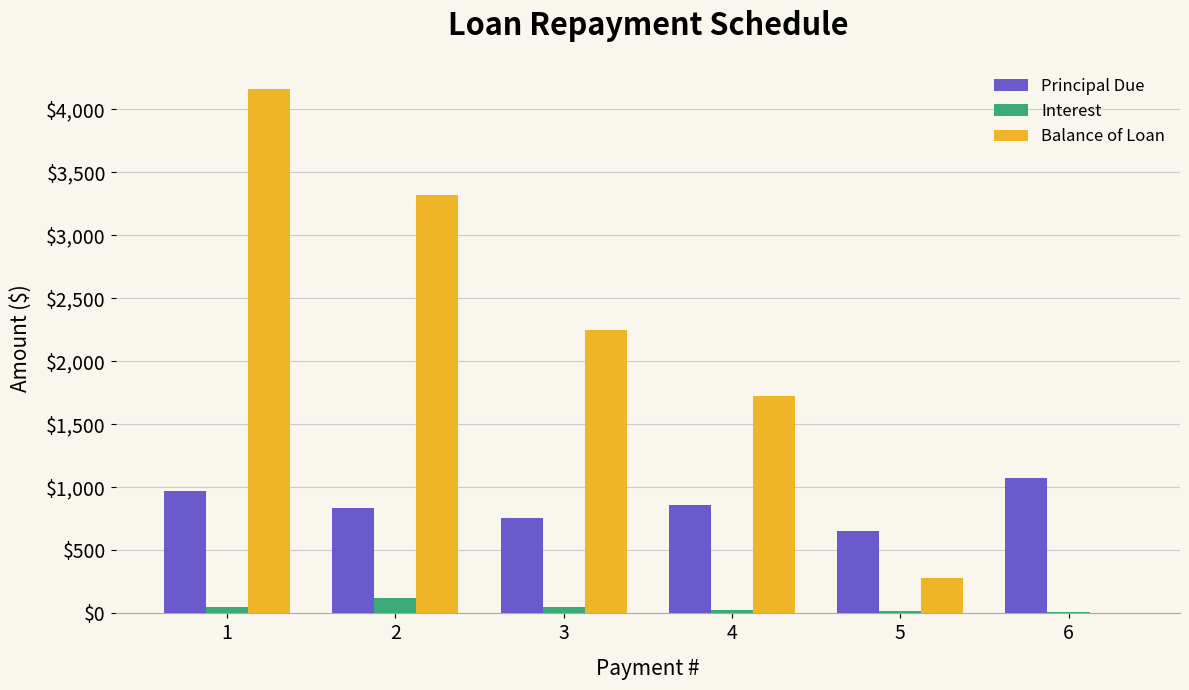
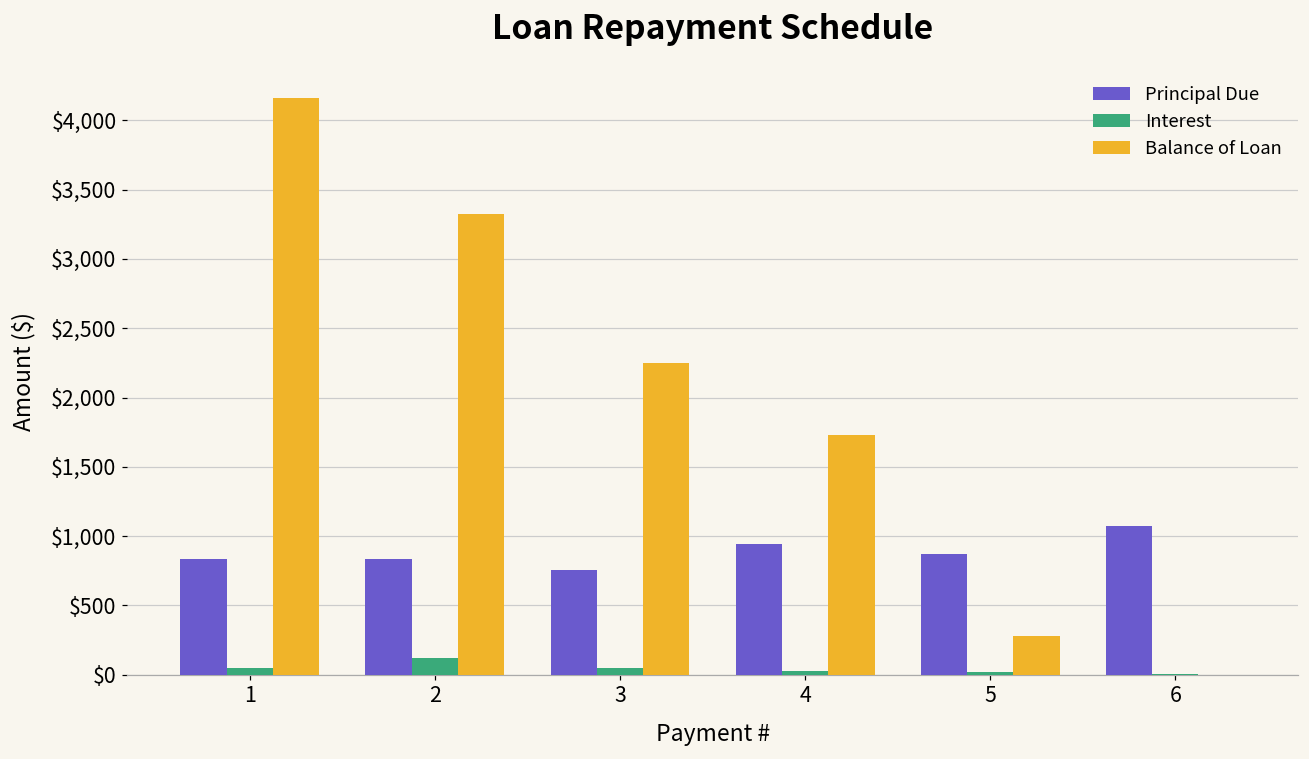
Principal Due, 1: $970 -> $840
Principal Due, 4: $860 -> $940
Principal Due, 5: $650 -> $870
